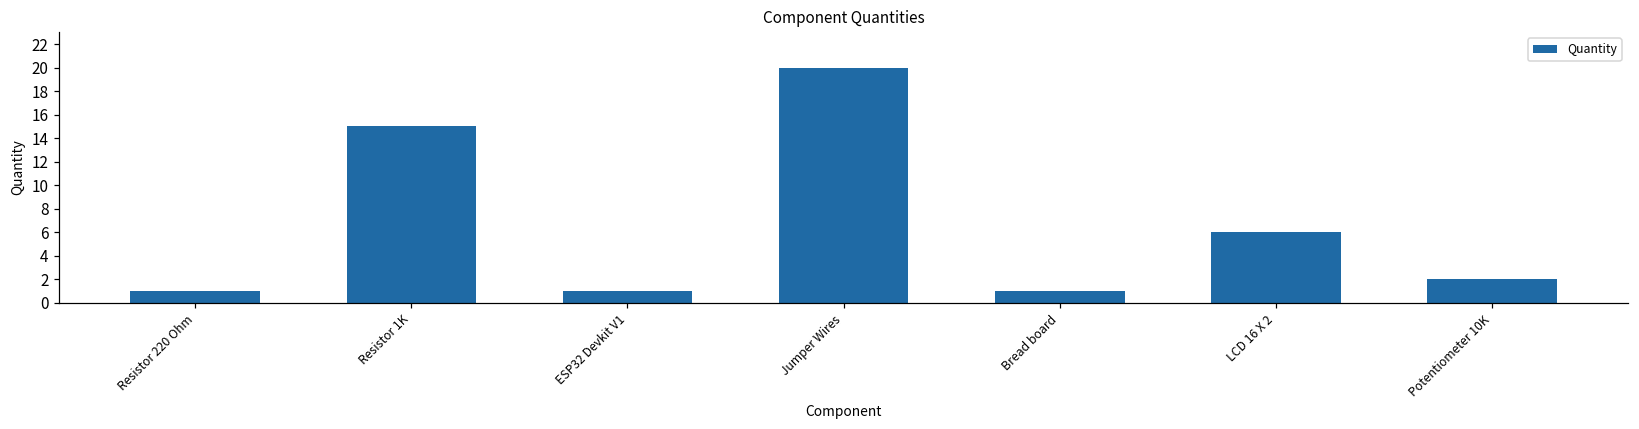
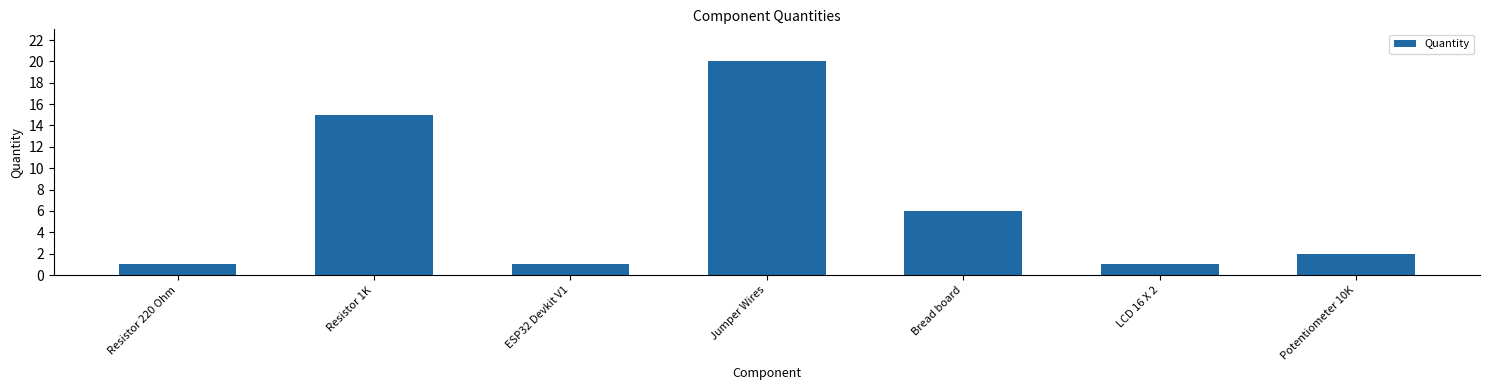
Bread board: 1 -> 6
LCD 16 X 2: 6 -> 1
